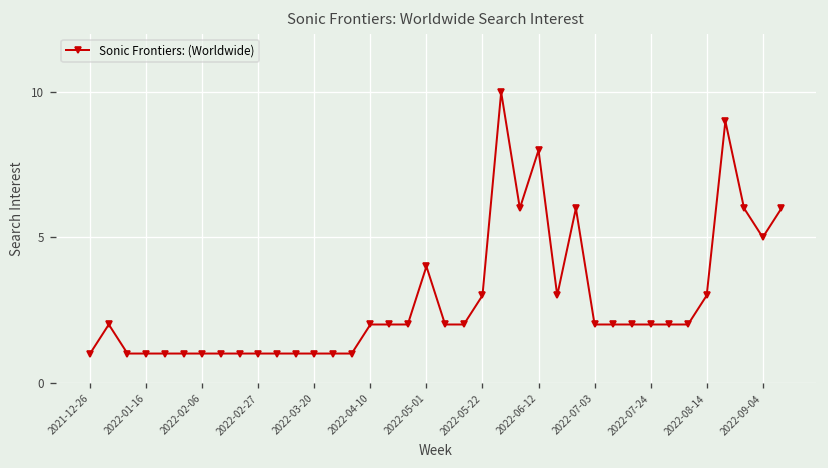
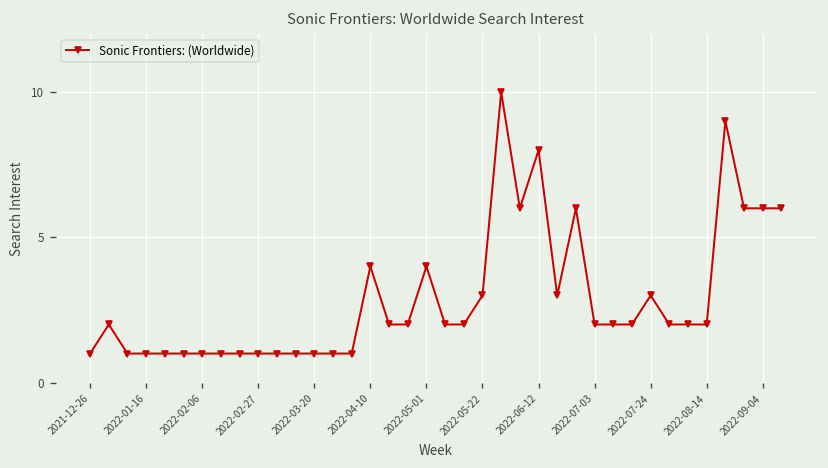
2022-04-10: 2 -> 4
2022-07-24: 2 -> 3
2022-08-14: 3 -> 2
2022-09-04: 5 -> 6
